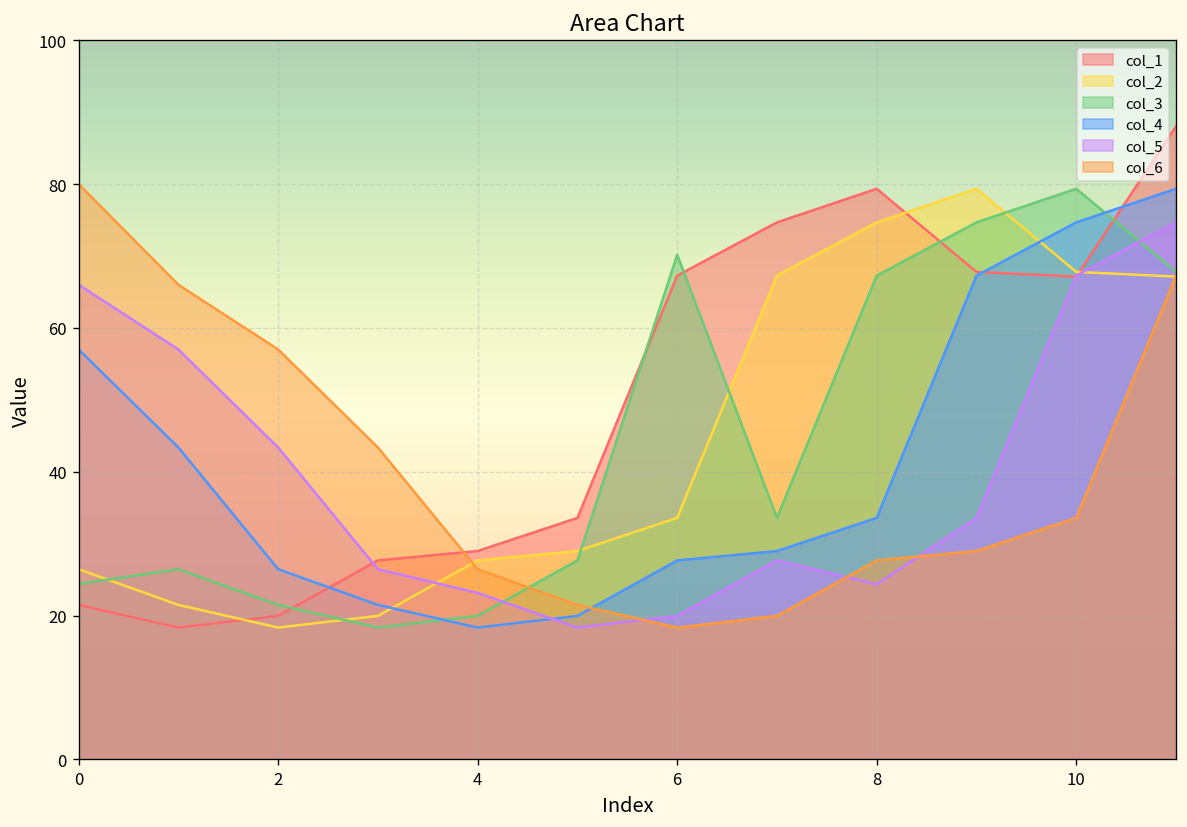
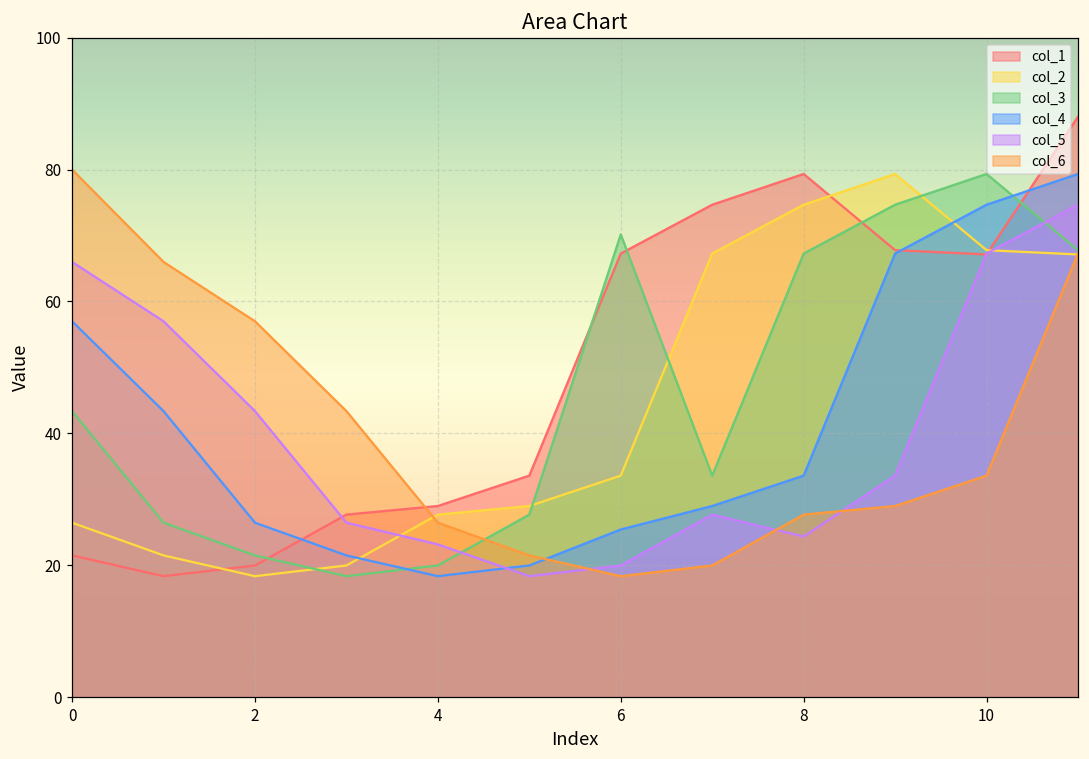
col_3, 0: 24 -> 43
col_4, 6: 28 -> 25
